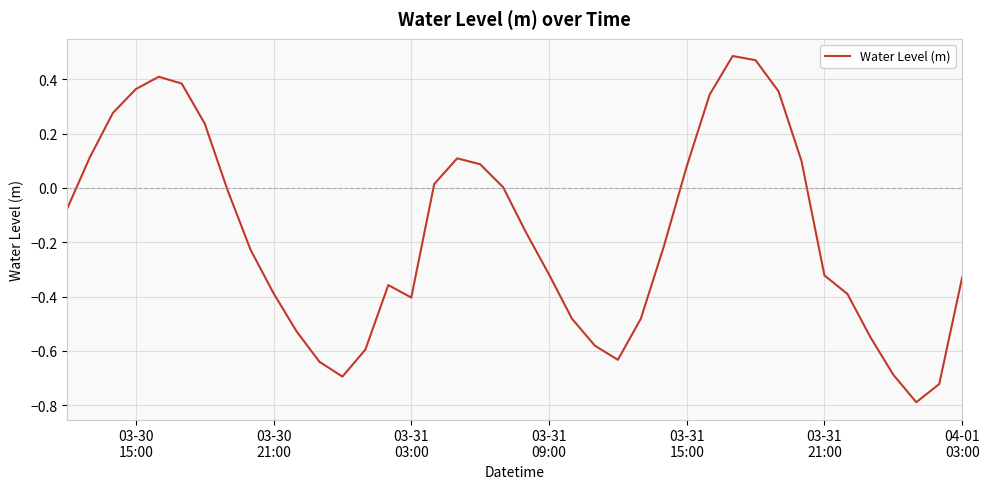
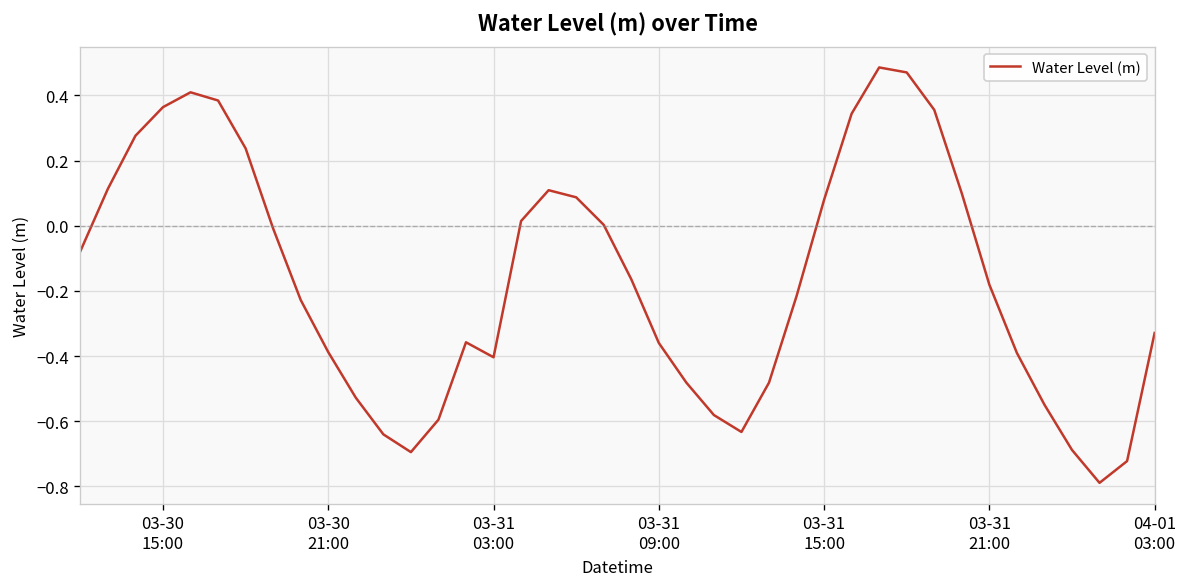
03-31 09:00: -0.32 -> -0.36
03-31 21:00: -0.32 -> -0.18
